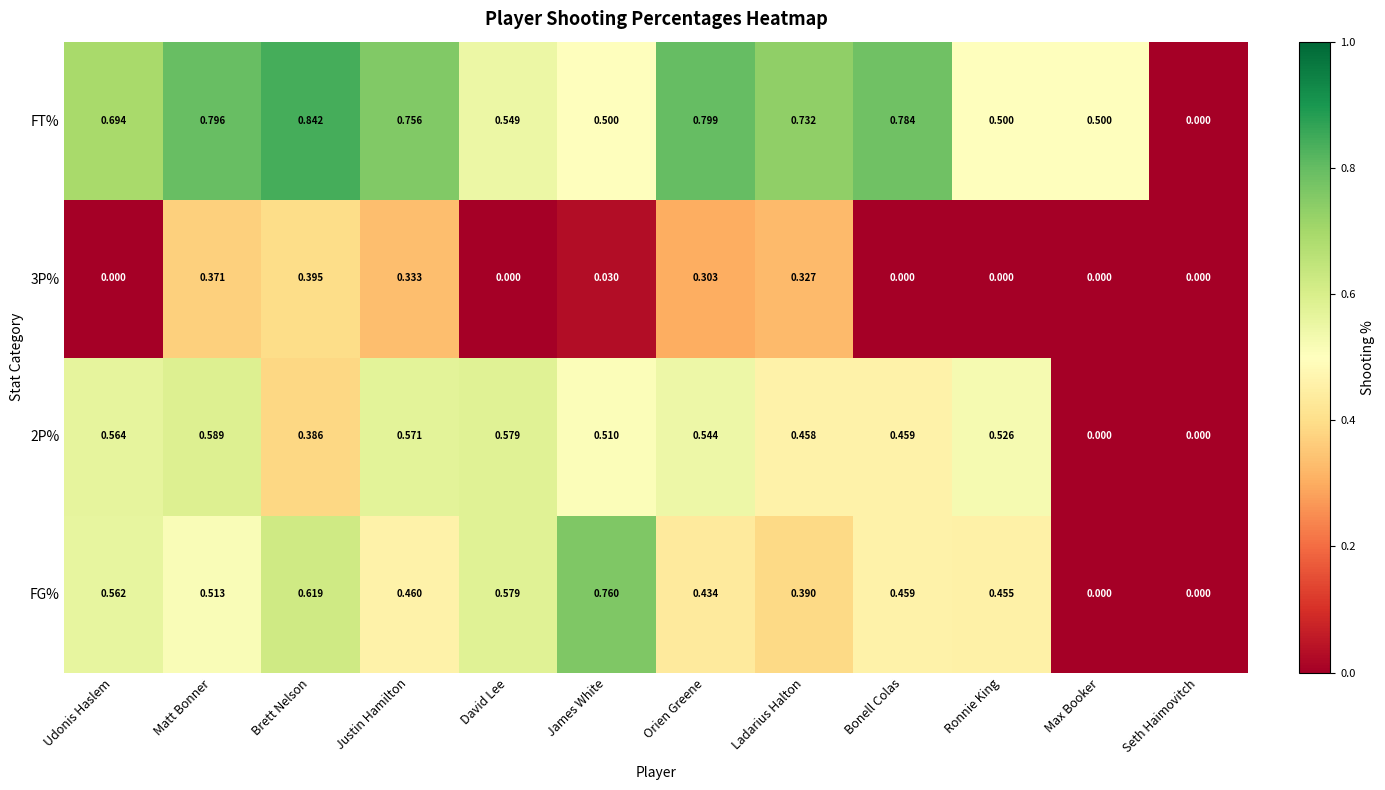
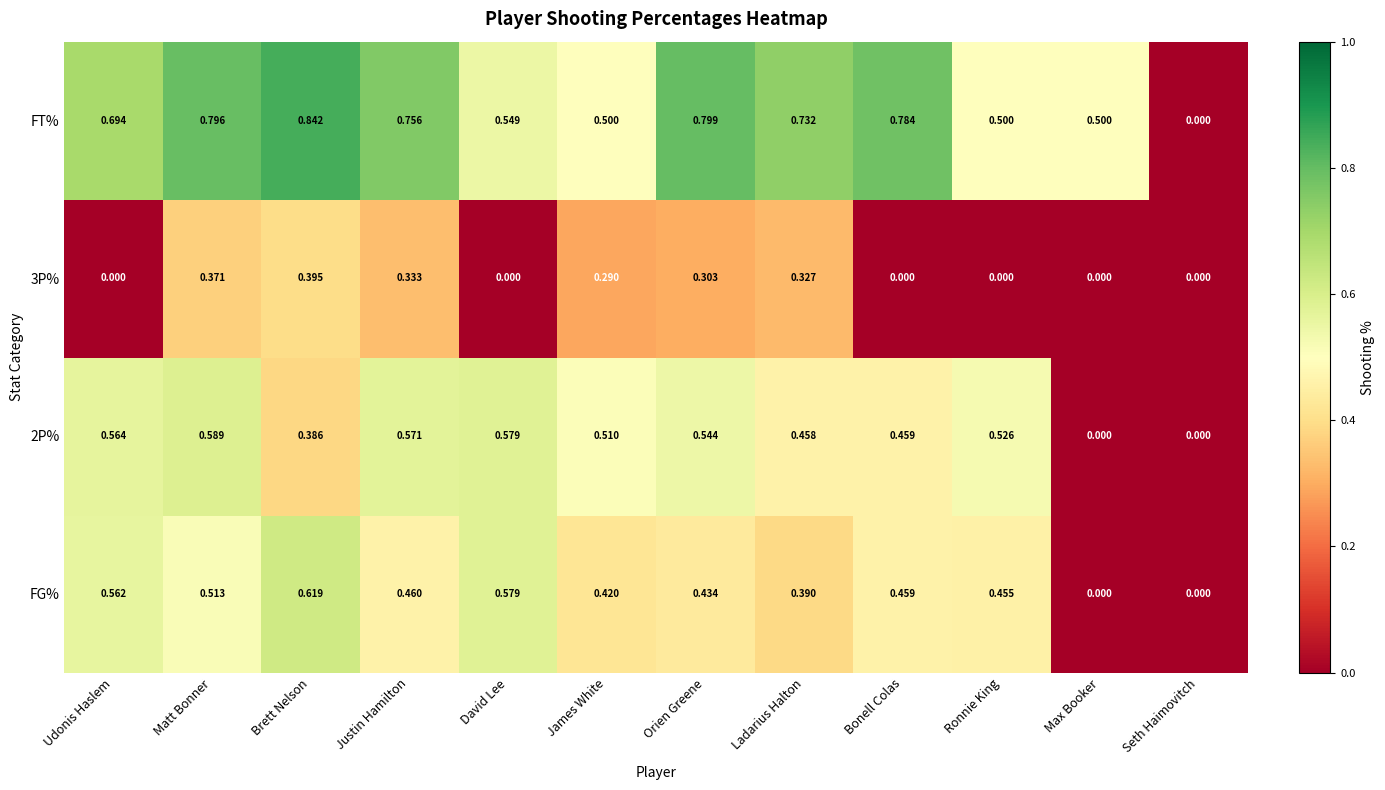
3P%, James White: 0.030 -> 0.290
FG%, James White: 0.760 -> 0.420
